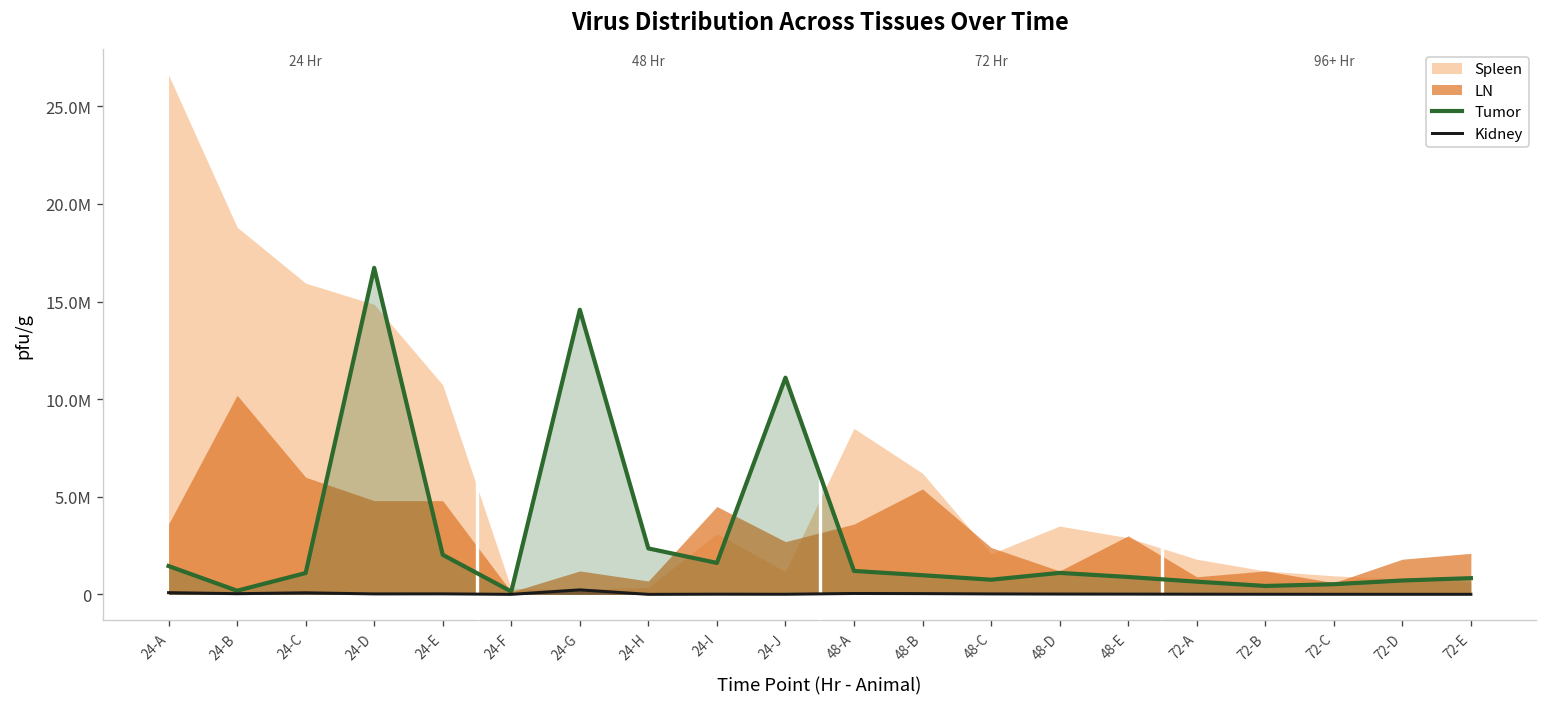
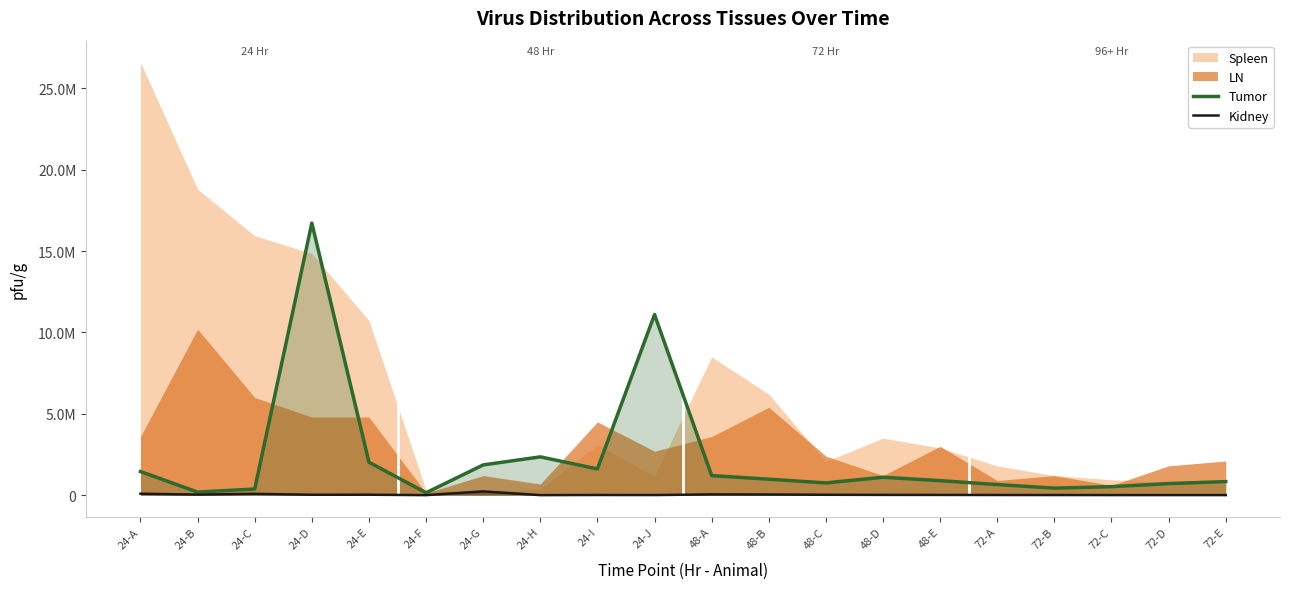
Tumor, 24-C: 1100000 -> 400000
Tumor, 24-G: 14600000 -> 1900000
